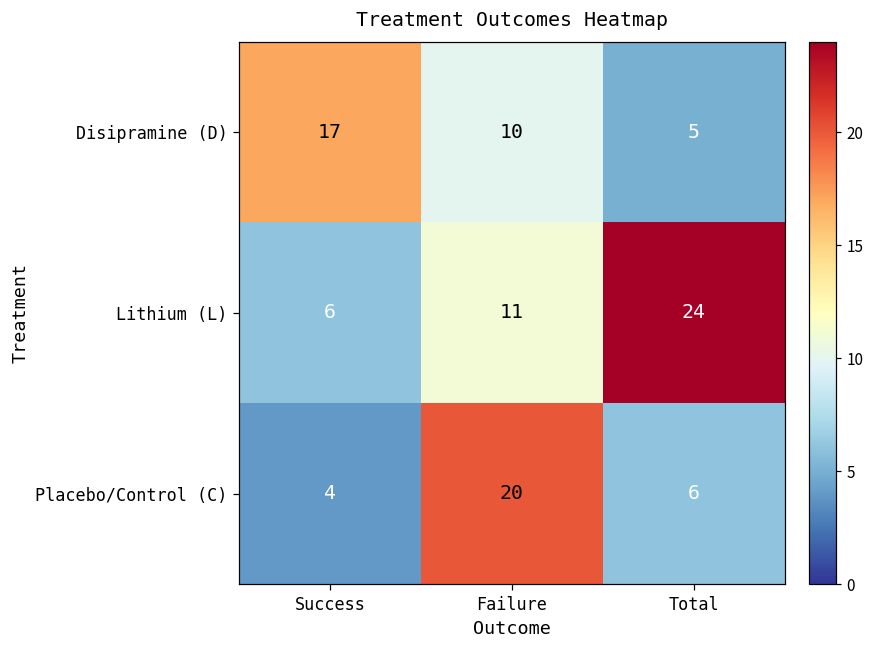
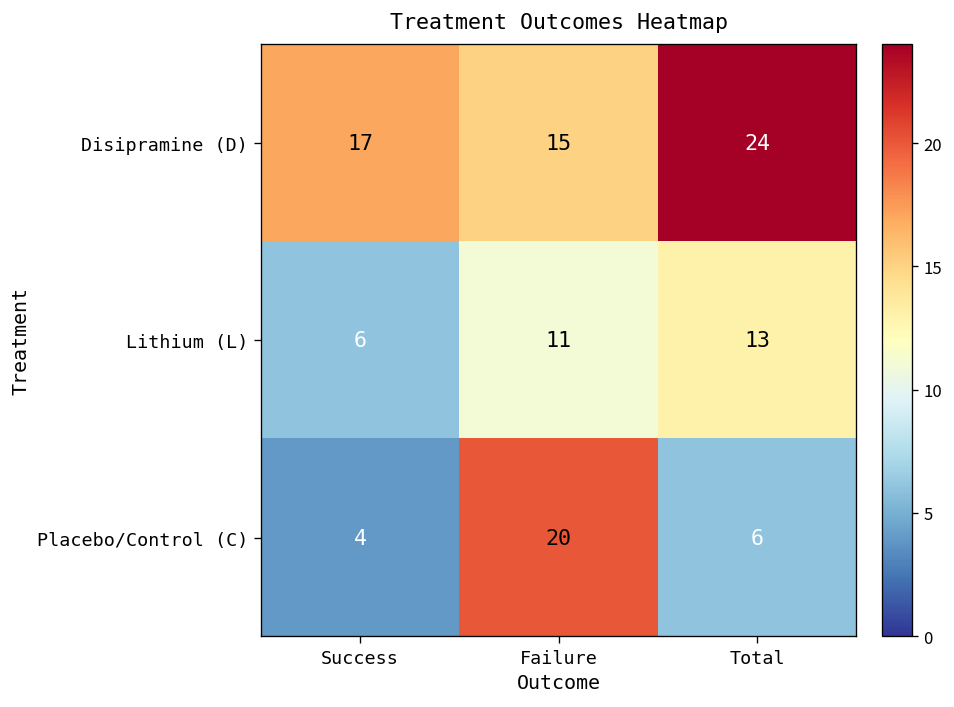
Disipramine (D), Failure: 10 -> 15
Disipramine (D), Total: 5 -> 24
Lithium (L), Total: 24 -> 13
